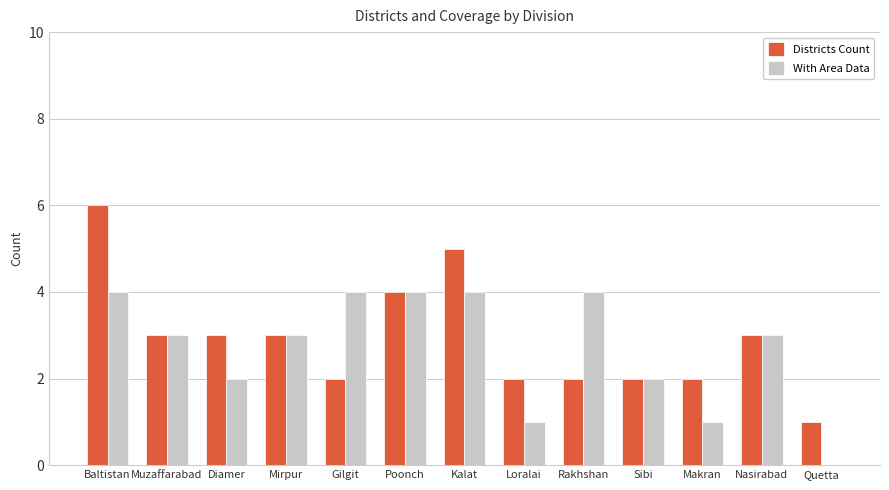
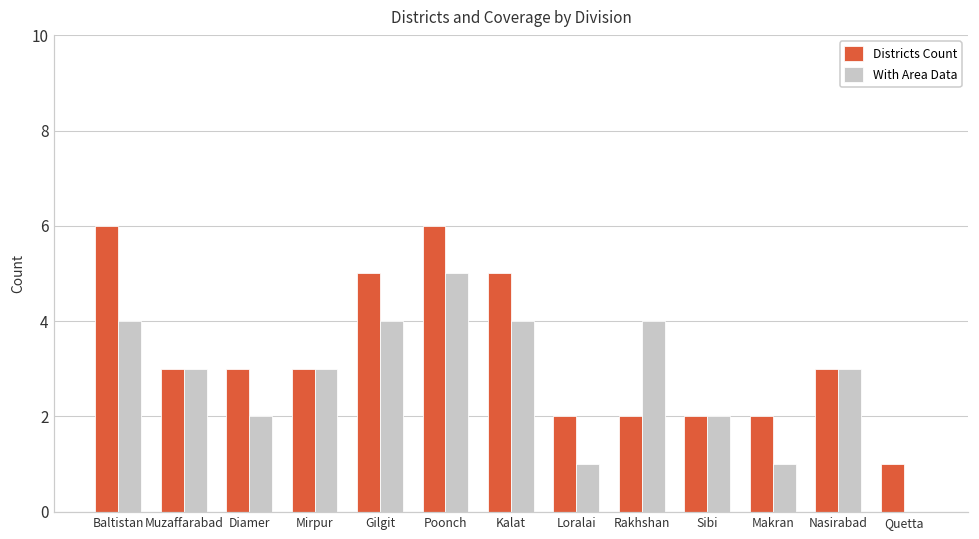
Districts Count, Gilgit: 2 -> 5
Districts Count, Poonch: 4 -> 6
With Area Data, Poonch: 4 -> 5
